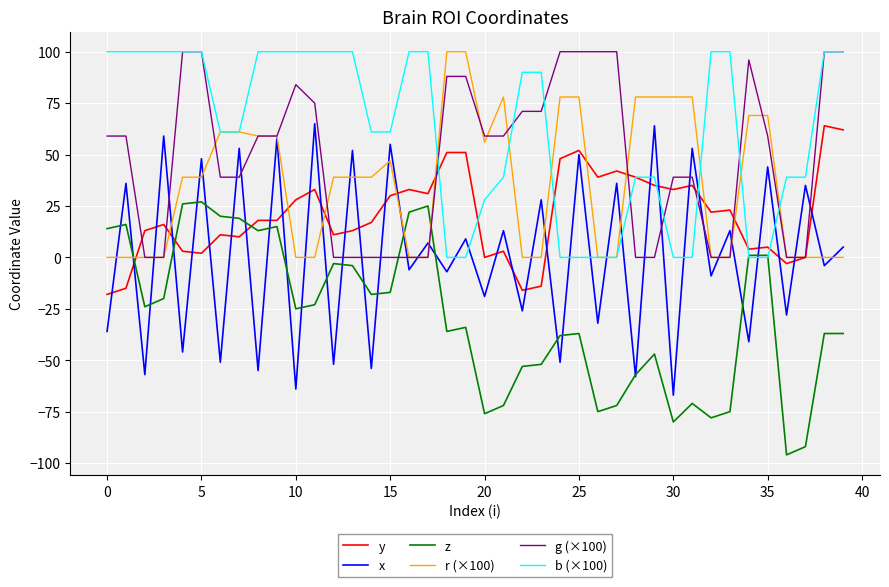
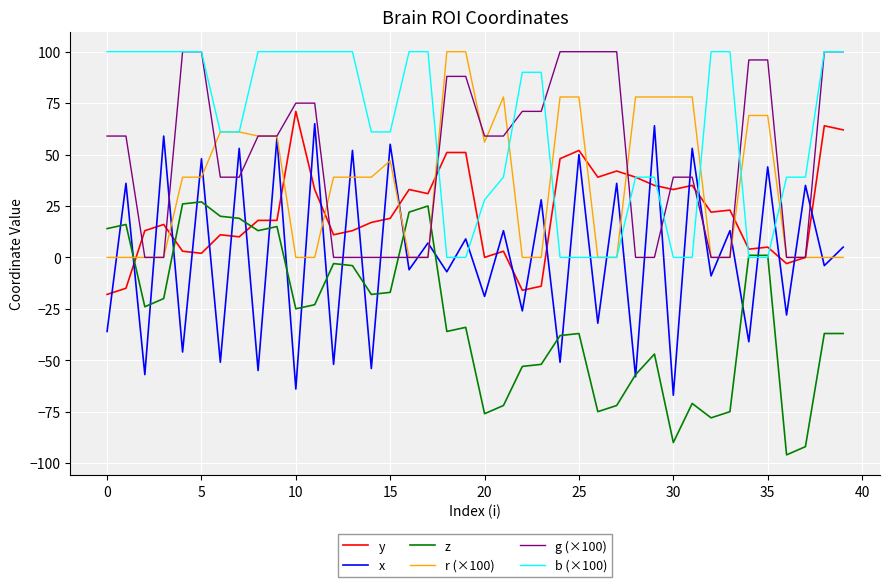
y, 10: 28 -> 71
g (×100), 10: 84 -> 75
y, 15: 30 -> 19
z, 30: -80 -> -90
g (×100), 35: 59 -> 96
